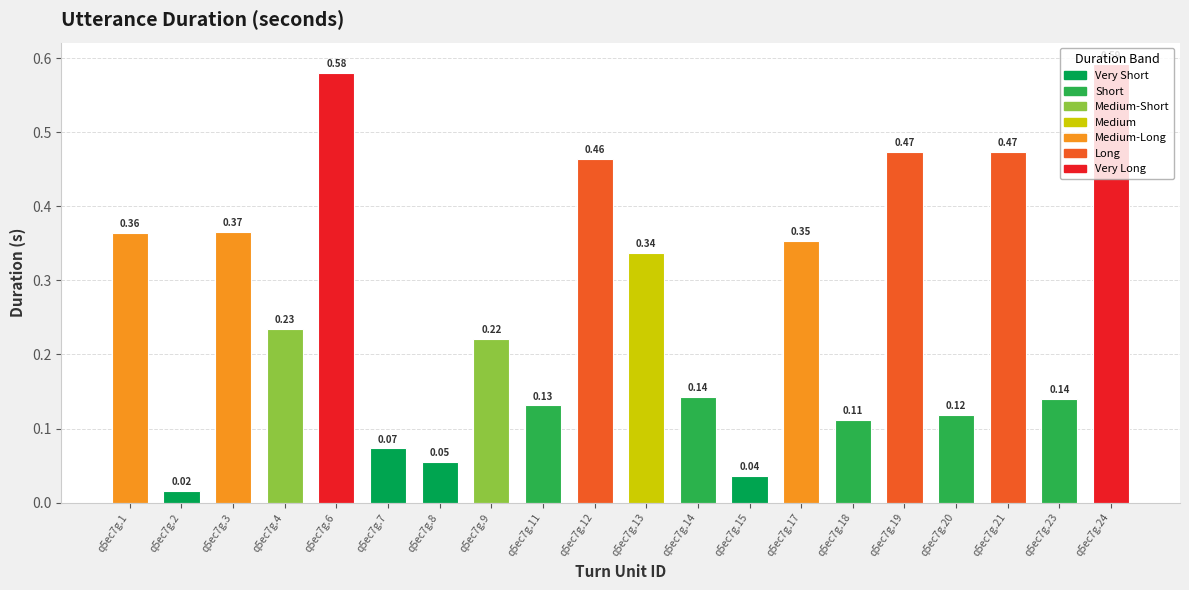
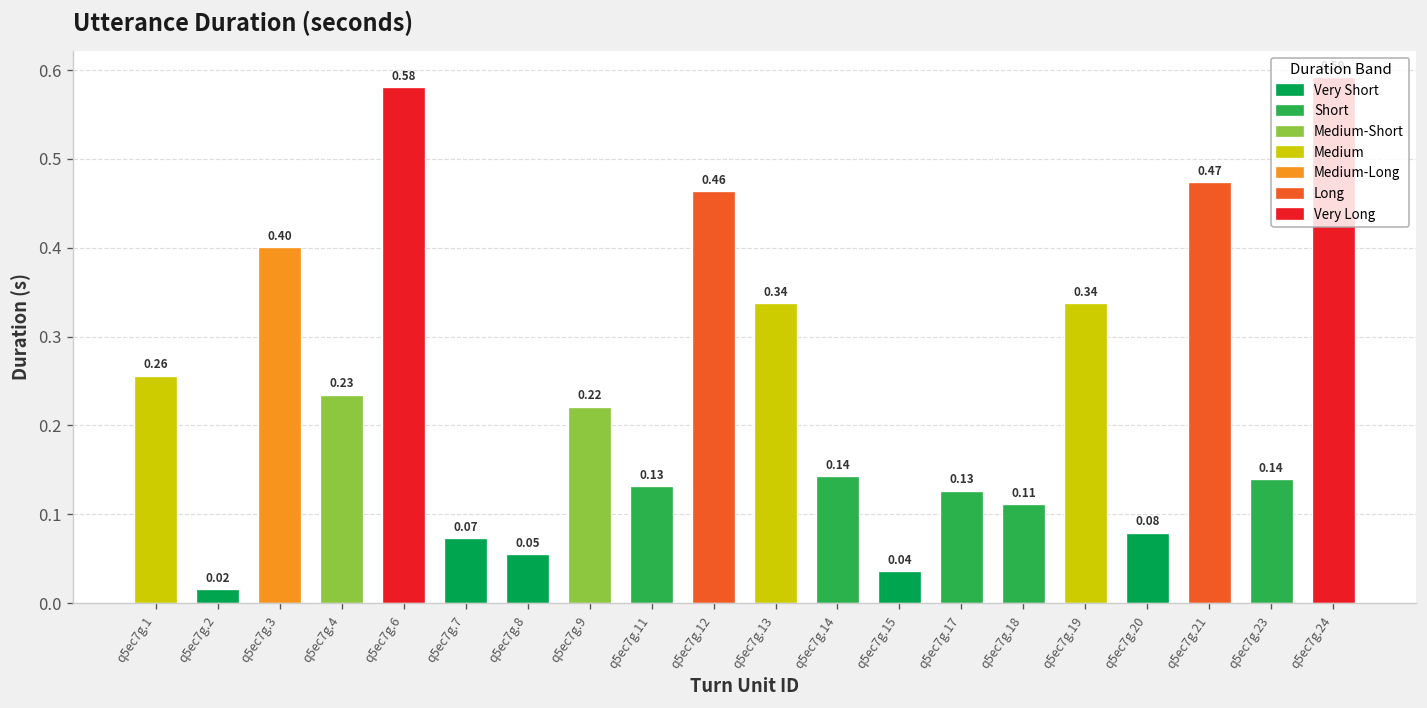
q5ec7g.1: 0.36 -> 0.26
q5ec7g.3: 0.37 -> 0.40
q5ec7g.17: 0.35 -> 0.13
q5ec7g.19: 0.47 -> 0.34
q5ec7g.20: 0.12 -> 0.08
